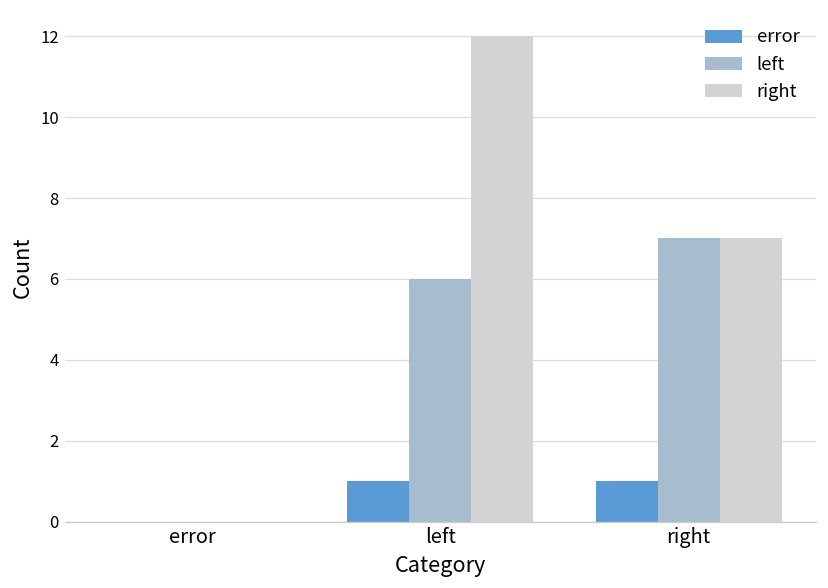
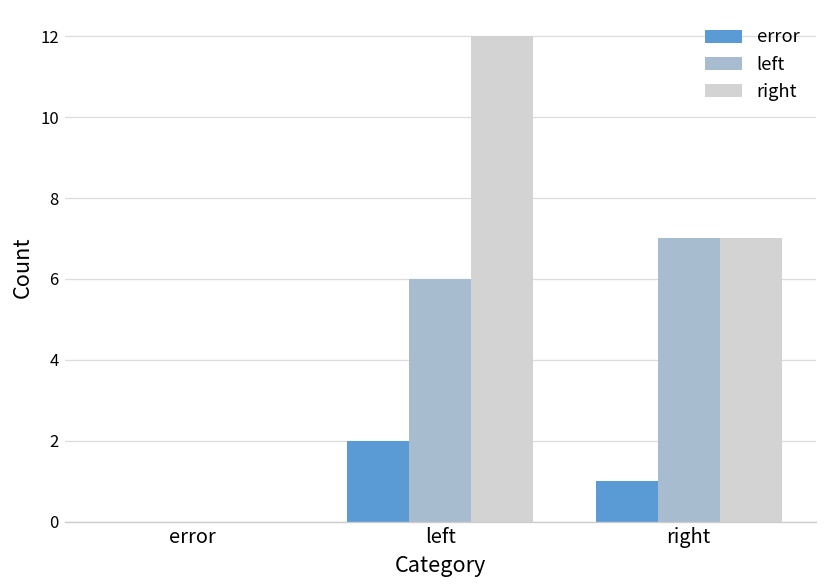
error, left: 1 -> 2
